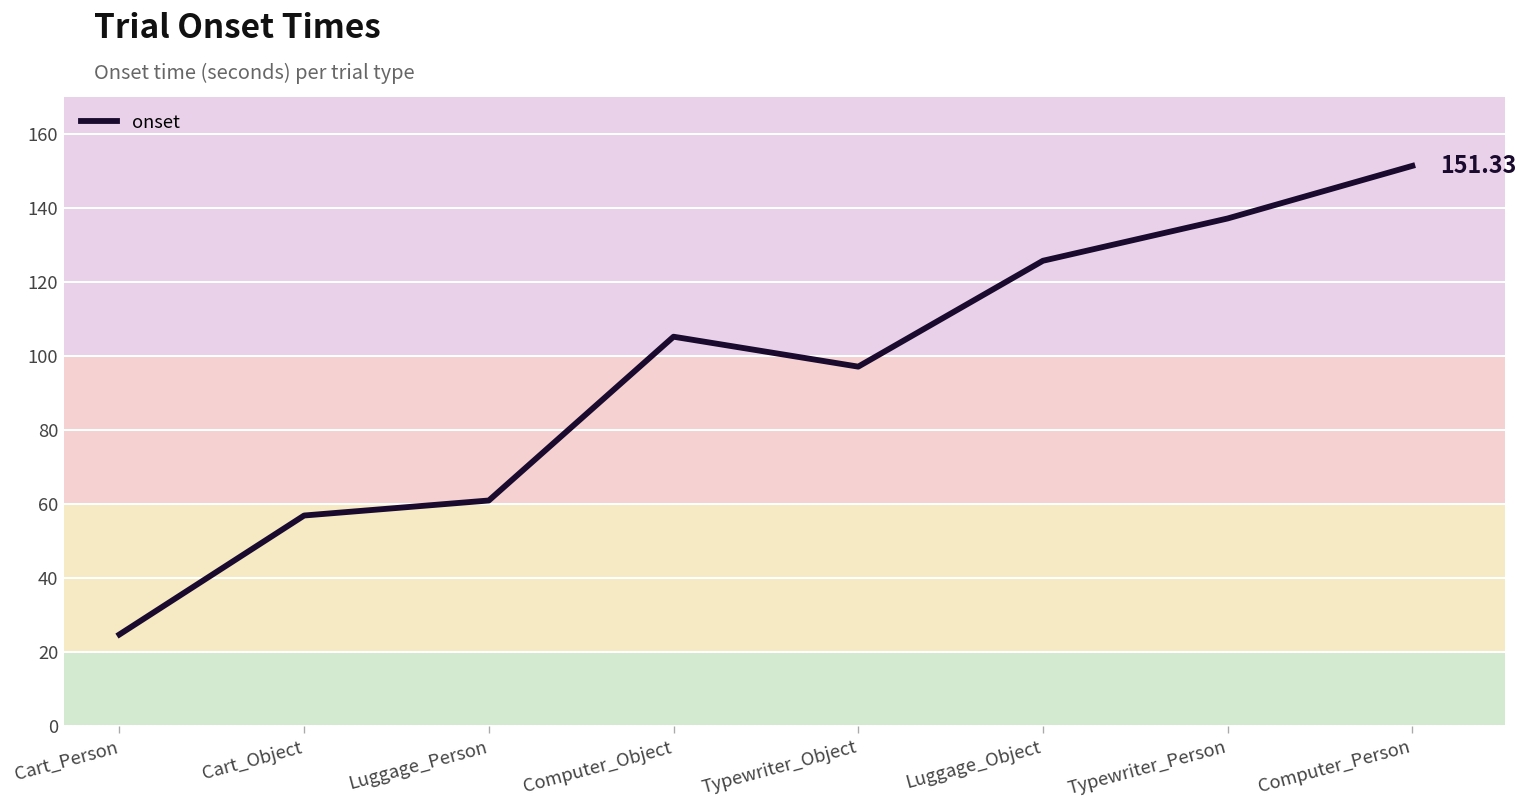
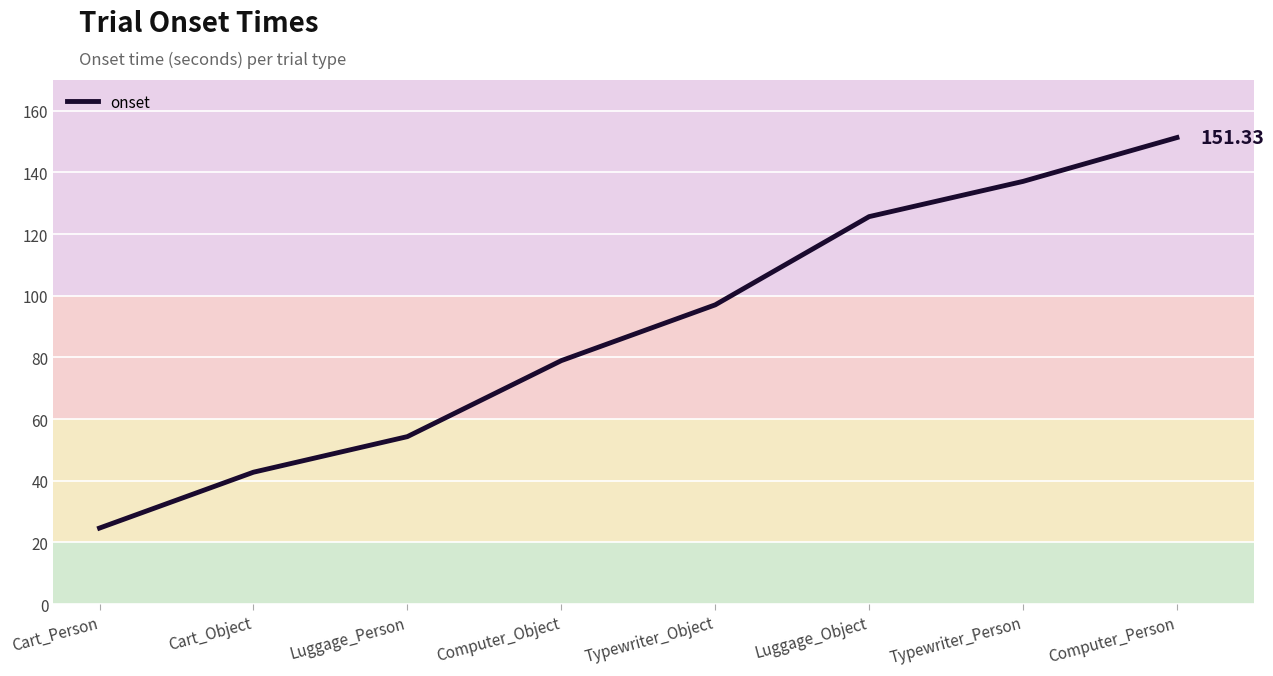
Cart_Object: 57 -> 43
Luggage_Person: 61 -> 54
Computer_Object: 105 -> 79
